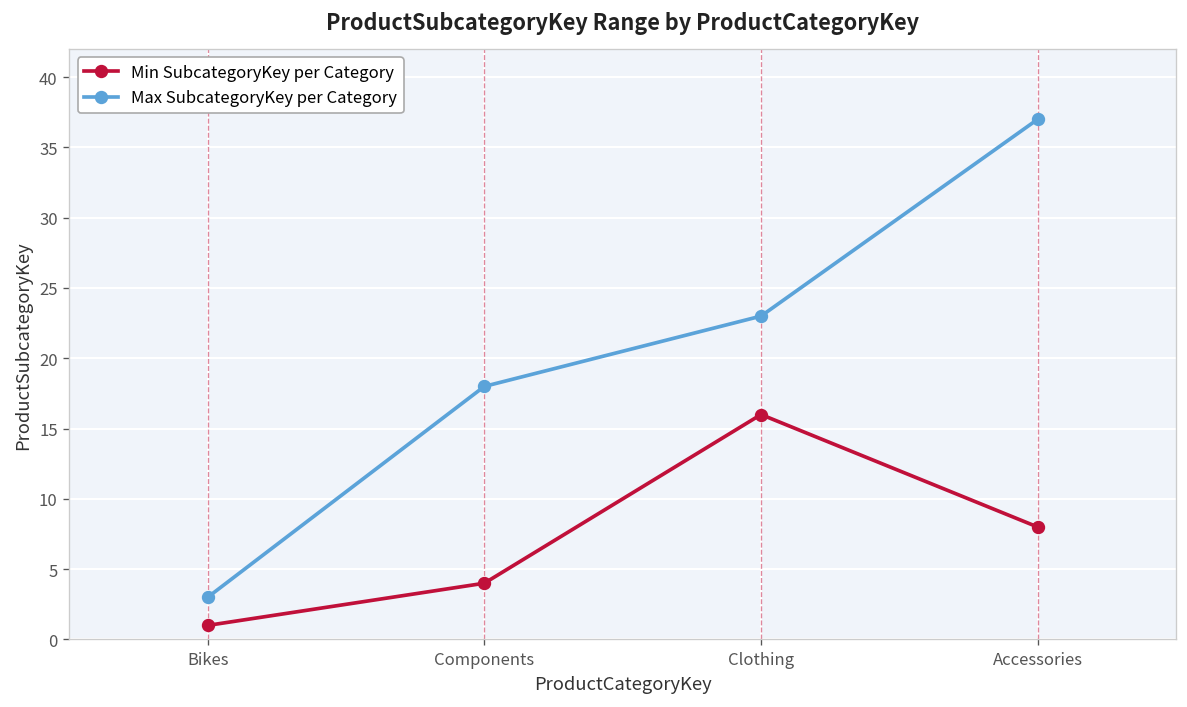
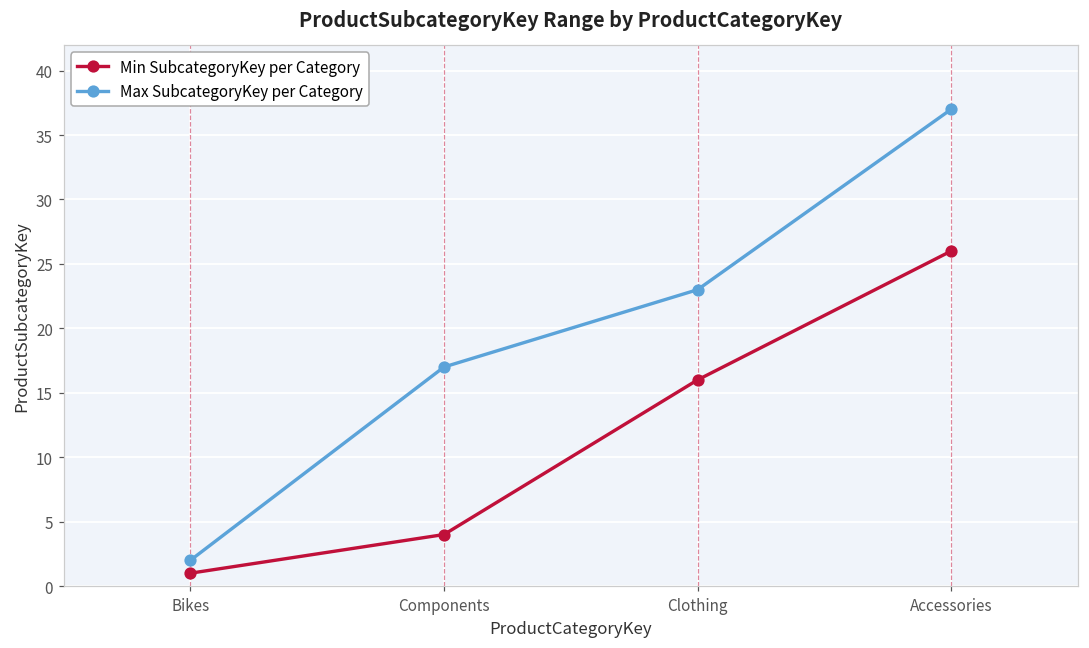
Max SubcategoryKey per Category, Bikes: 3 -> 2
Max SubcategoryKey per Category, Components: 18 -> 17
Min SubcategoryKey per Category, Accessories: 8 -> 26
